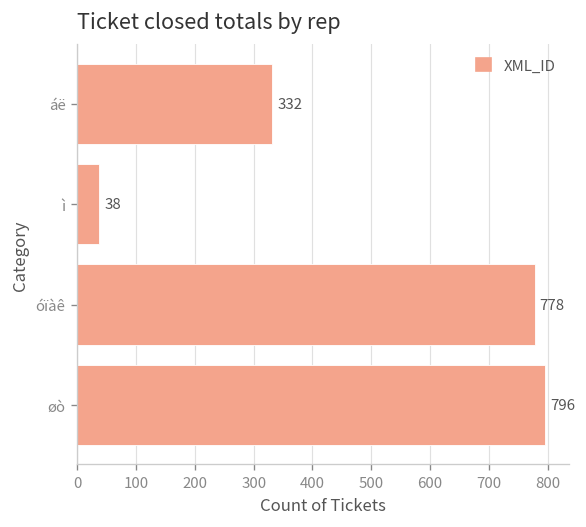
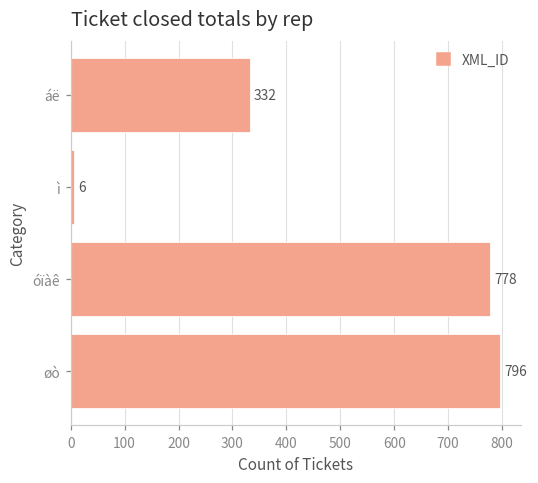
ì: 38 -> 6
